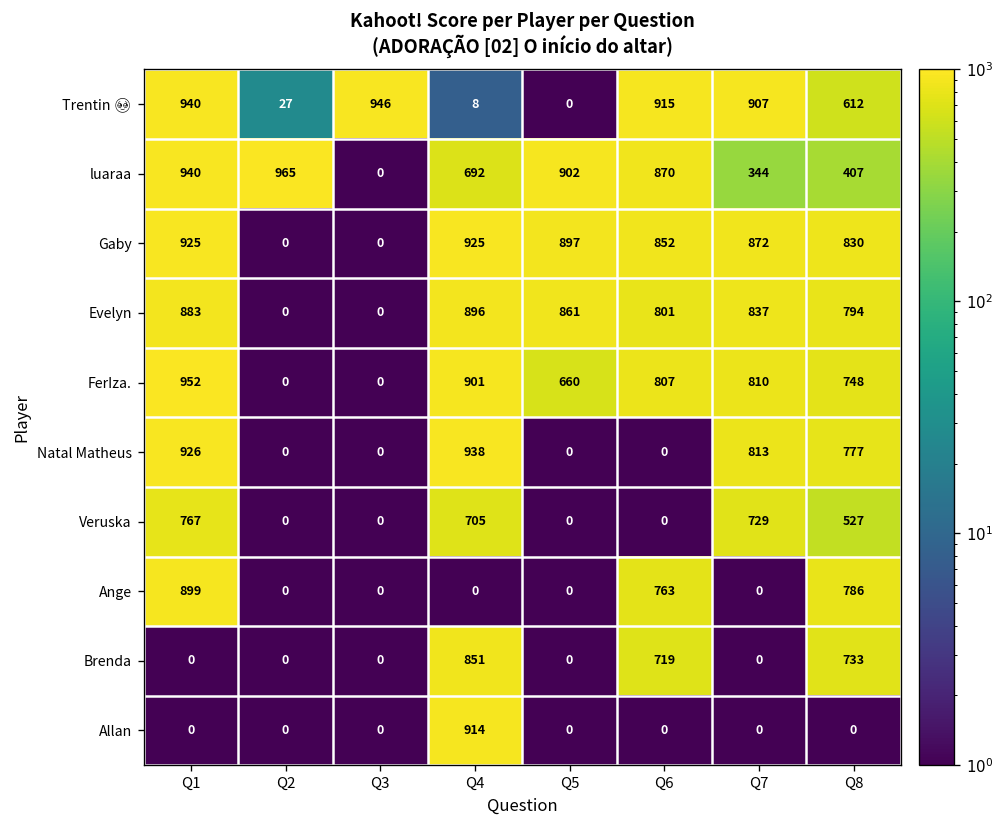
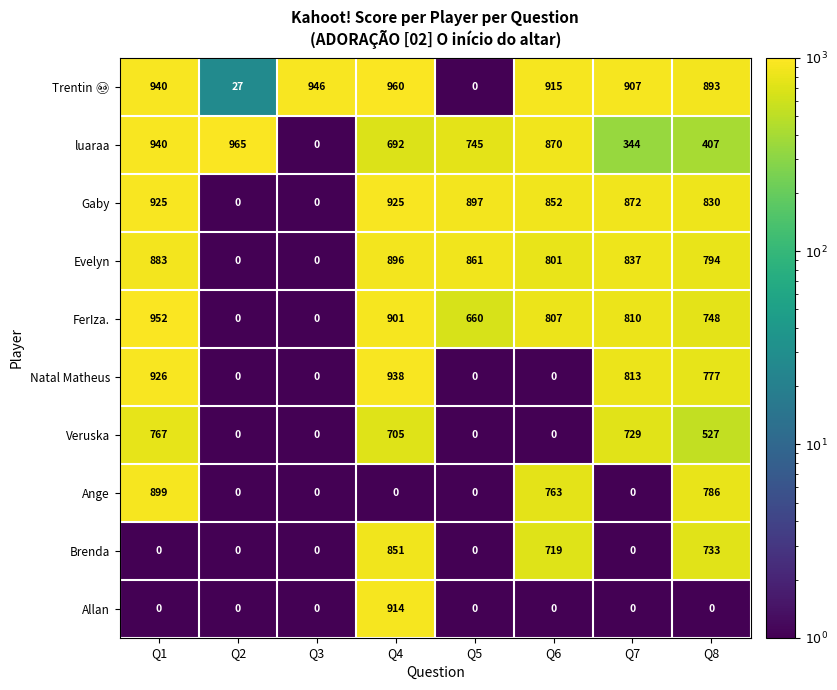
Trentin 🥹, Q4: 8 -> 960
Trentin 🥹, Q8: 612 -> 893
luaraa, Q5: 902 -> 745
